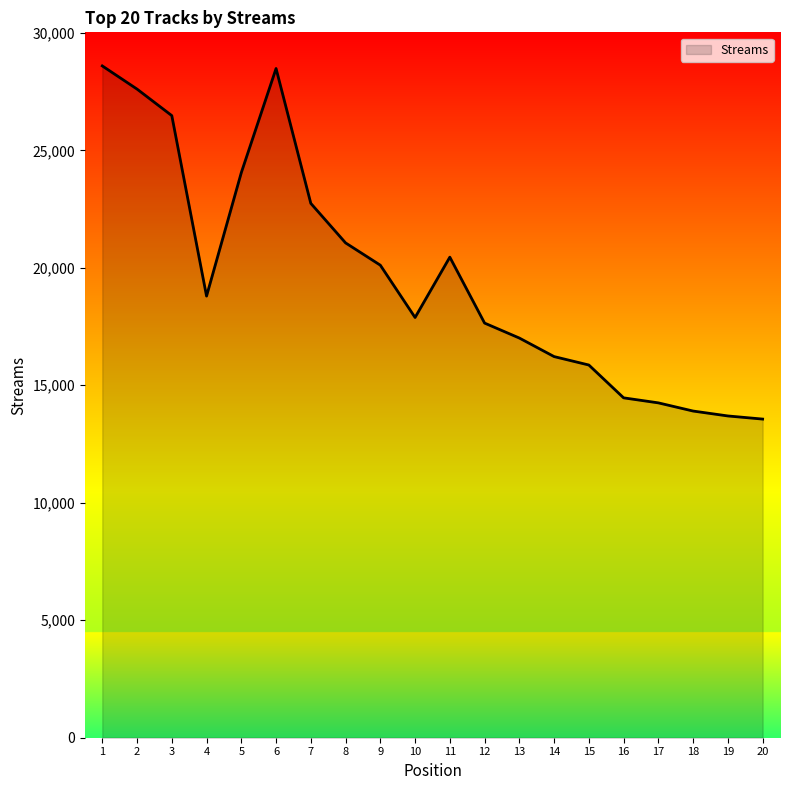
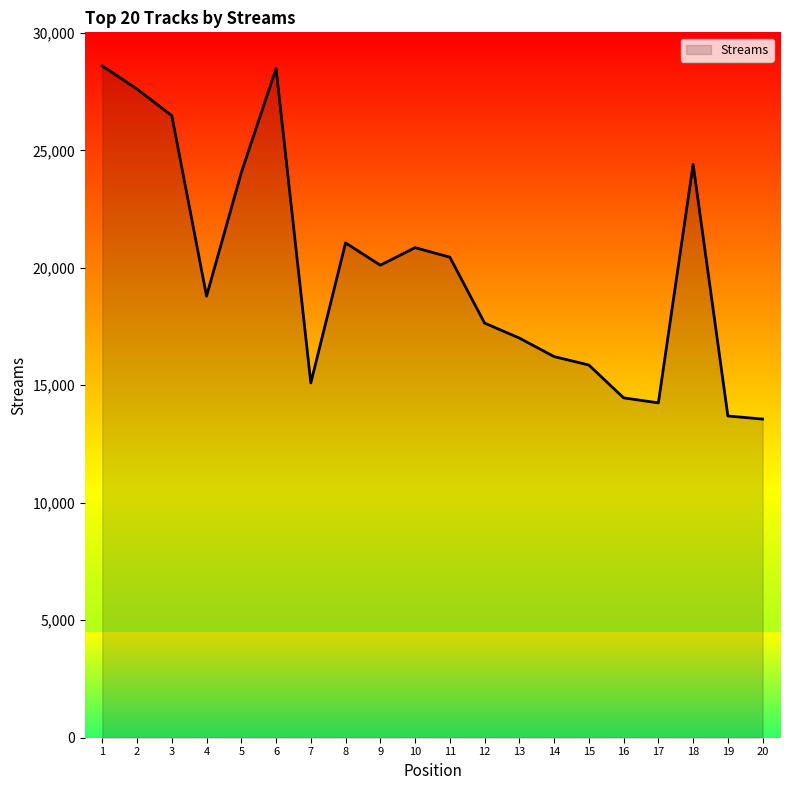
7: 22,700 -> 15,100
10: 17,900 -> 20,900
18: 13,900 -> 24,400
